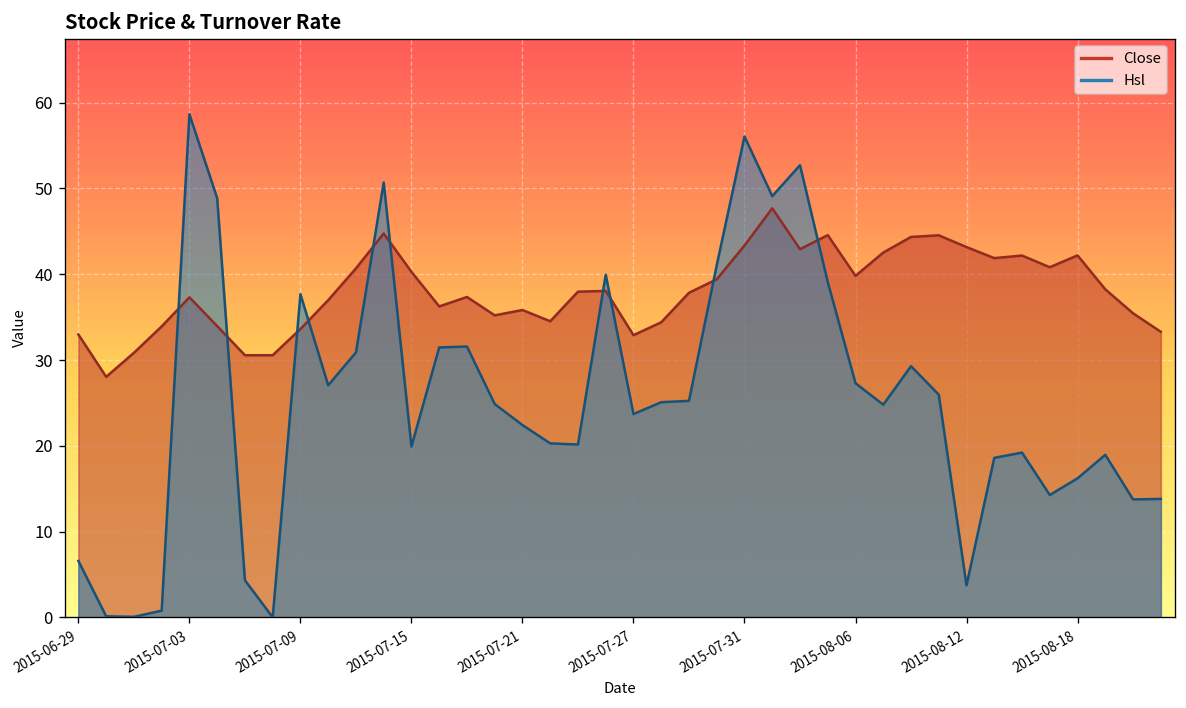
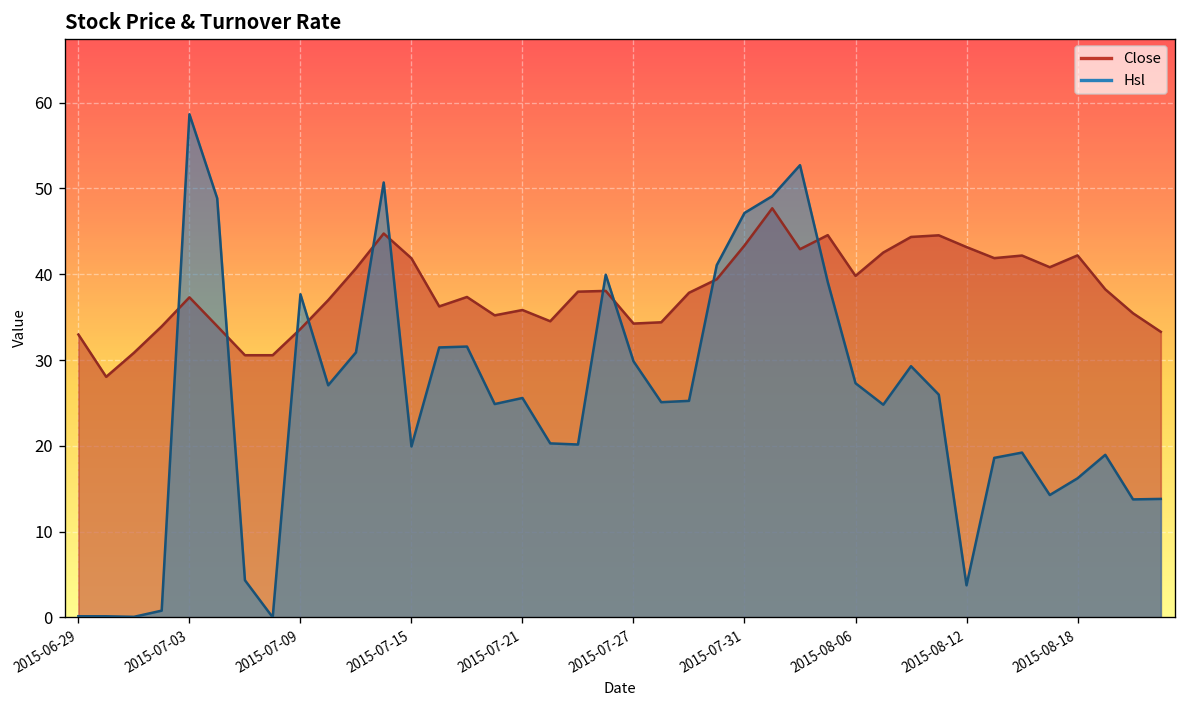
Hsl, 2015-06-29: 7 -> 0
Close, 2015-07-15: 40 -> 42
Hsl, 2015-07-21: 22 -> 26
Close, 2015-07-27: 33 -> 34
Hsl, 2015-07-27: 24 -> 30
Hsl, 2015-07-31: 56 -> 47
